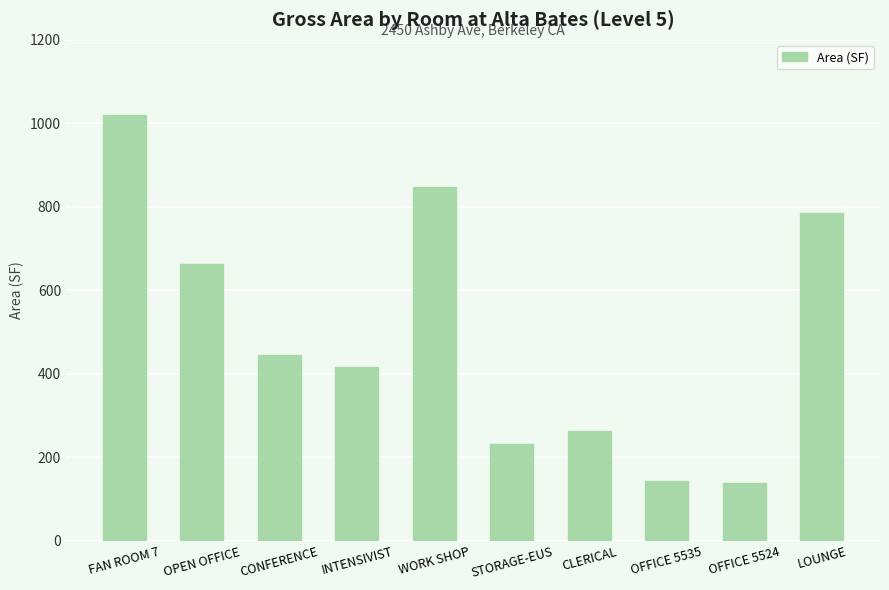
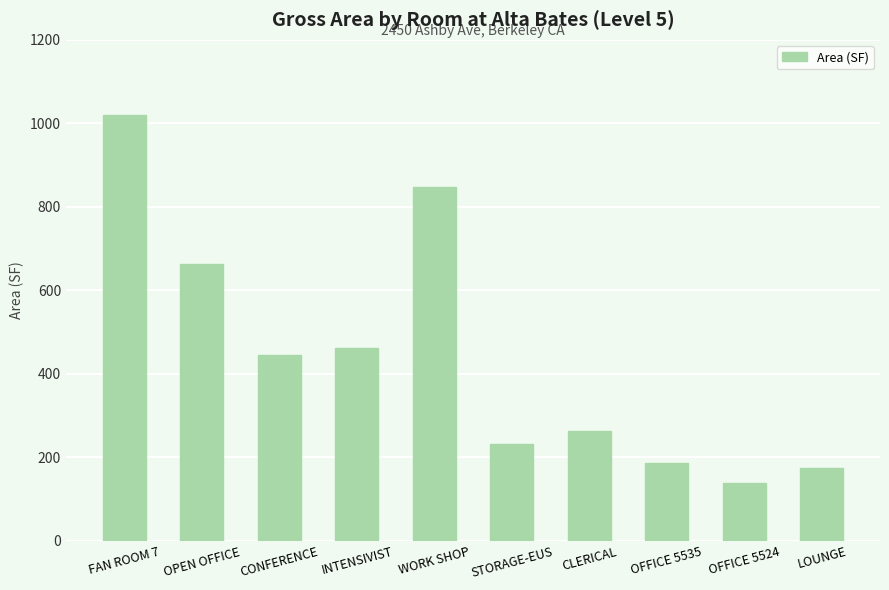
INTENSIVIST: 420 -> 460
OFFICE 5535: 140 -> 190
LOUNGE: 790 -> 170
